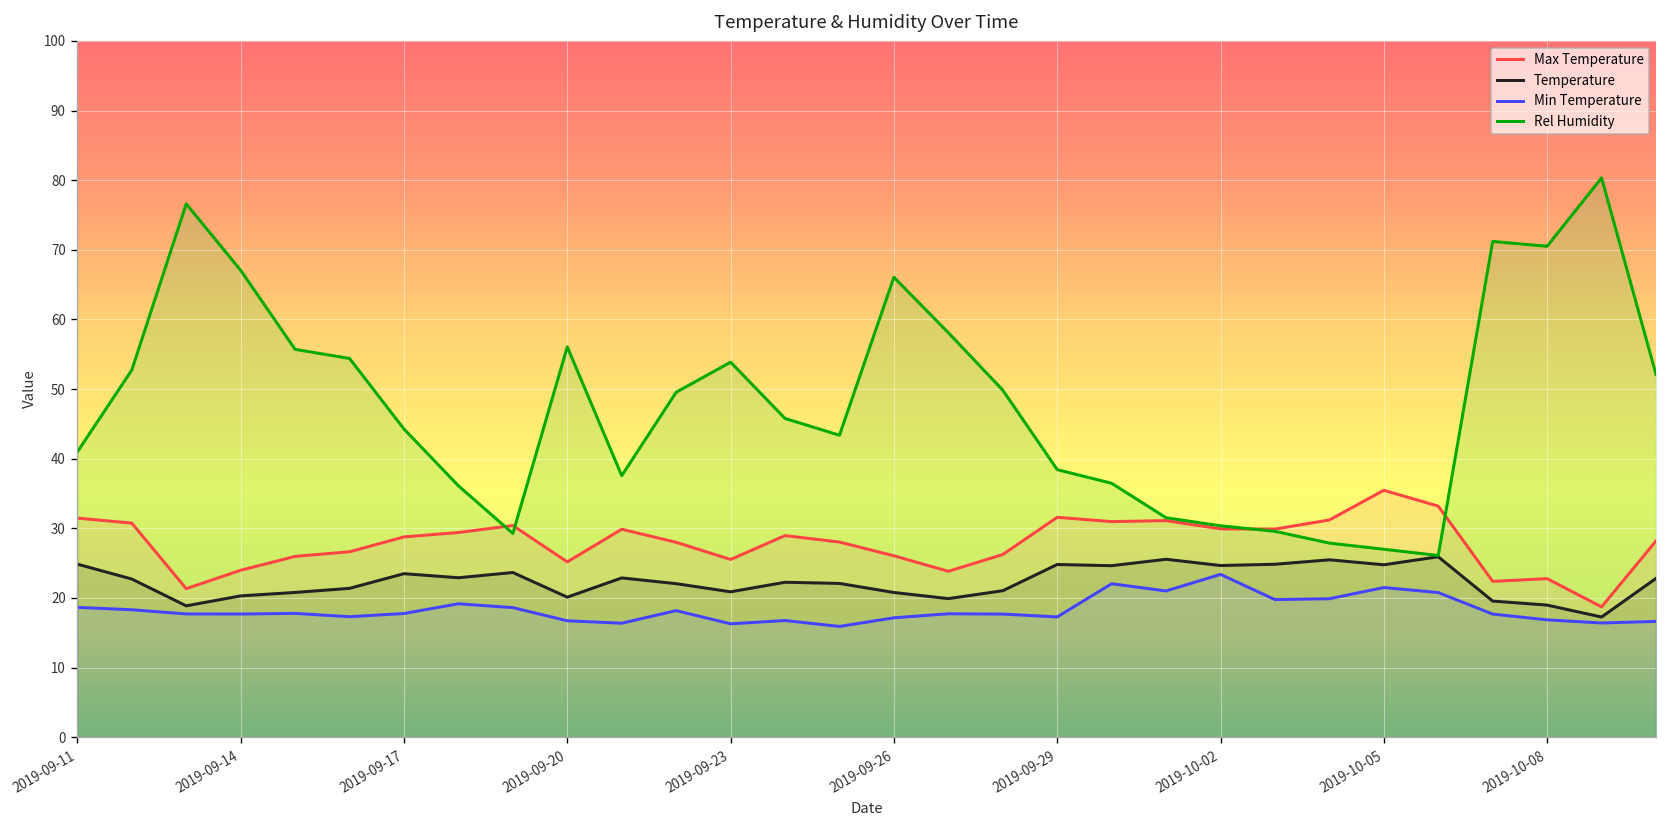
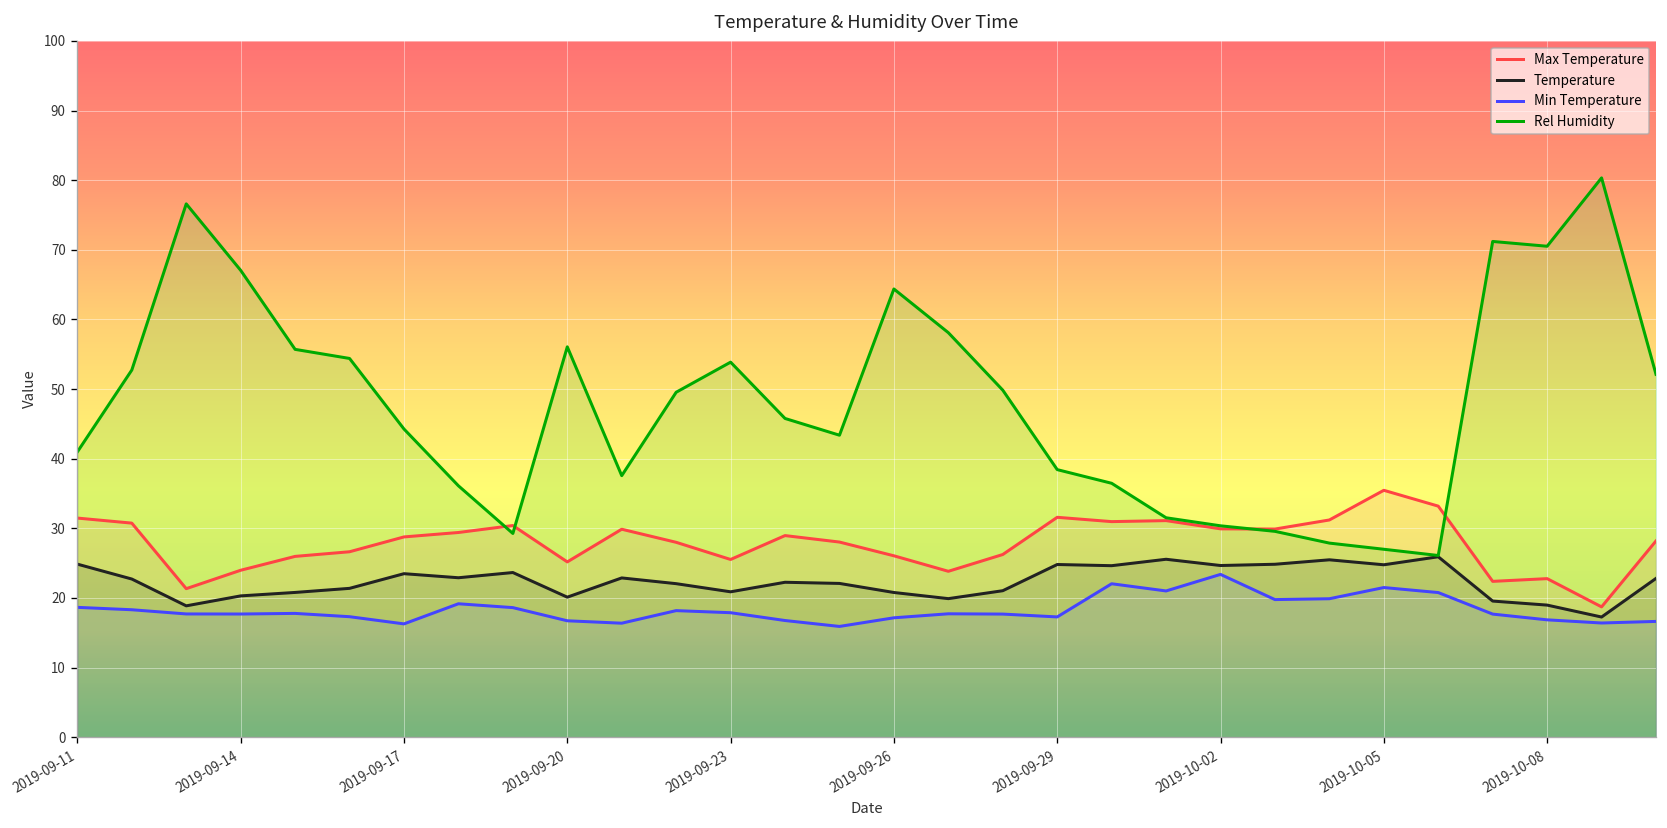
Min Temperature, 2019-09-17: 18 -> 16
Min Temperature, 2019-09-23: 16 -> 18
Rel Humidity, 2019-09-26: 66 -> 64
